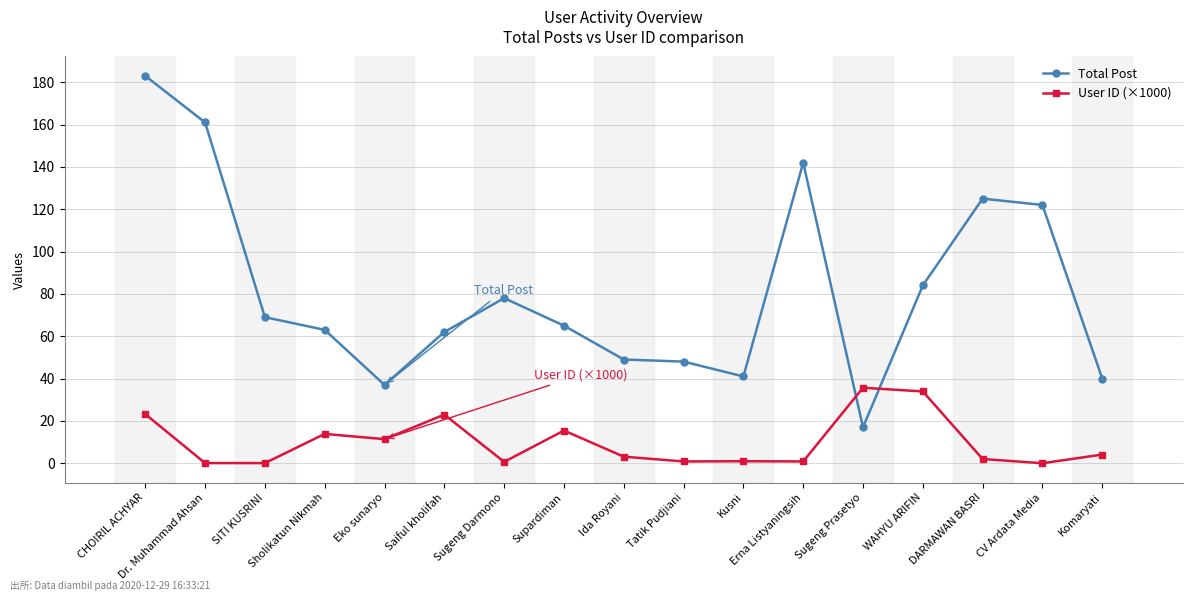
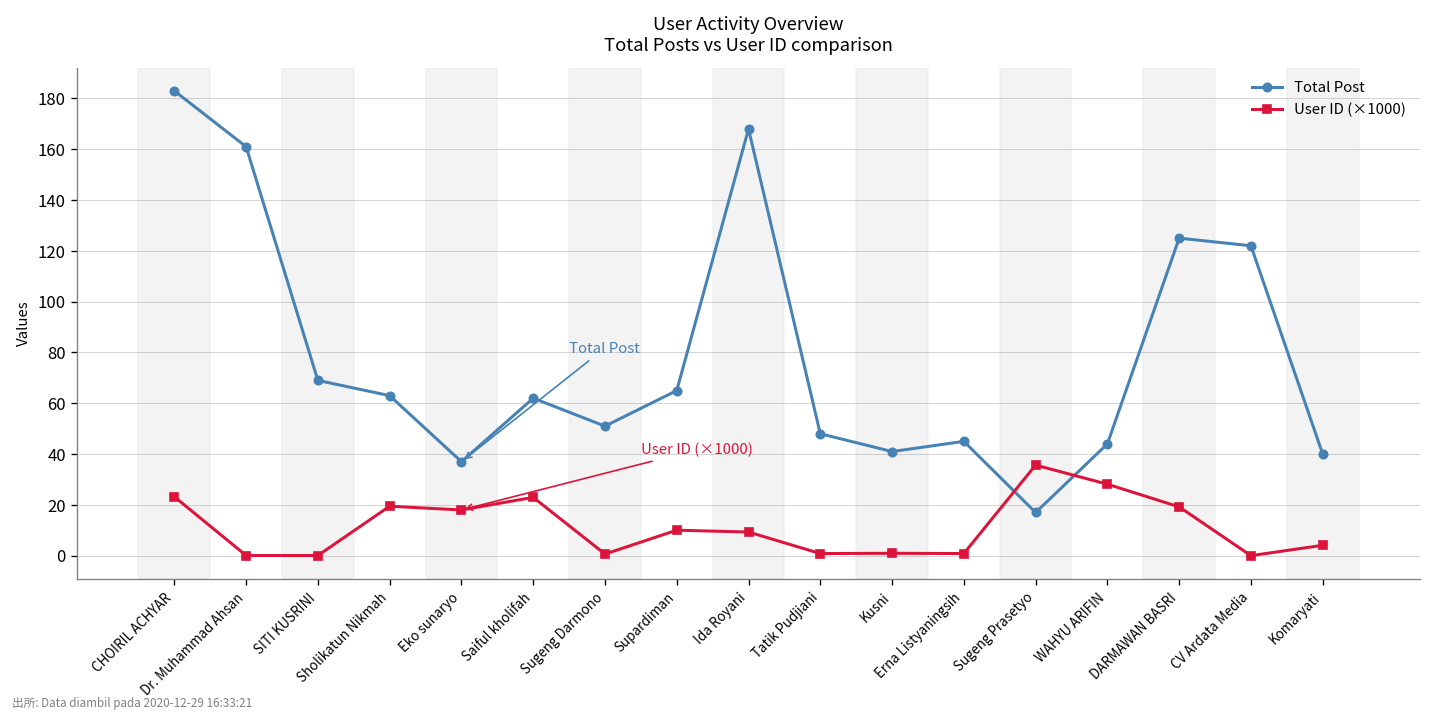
User ID (×1000), Sholikatun Nikmah: 14 -> 19
User ID (×1000), Eko sunaryo: 11 -> 18
Total Post, Sugeng Darmono: 78 -> 51
User ID (×1000), Supardiman: 15 -> 10
Total Post, Ida Royani: 49 -> 168
User ID (×1000), Ida Royani: 3 -> 9
Total Post, Erna Listyaningsih: 142 -> 45
Total Post, WAHYU ARIFIN: 84 -> 44
User ID (×1000), WAHYU ARIFIN: 34 -> 28
User ID (×1000), DARMAWAN BASRI: 2 -> 19
